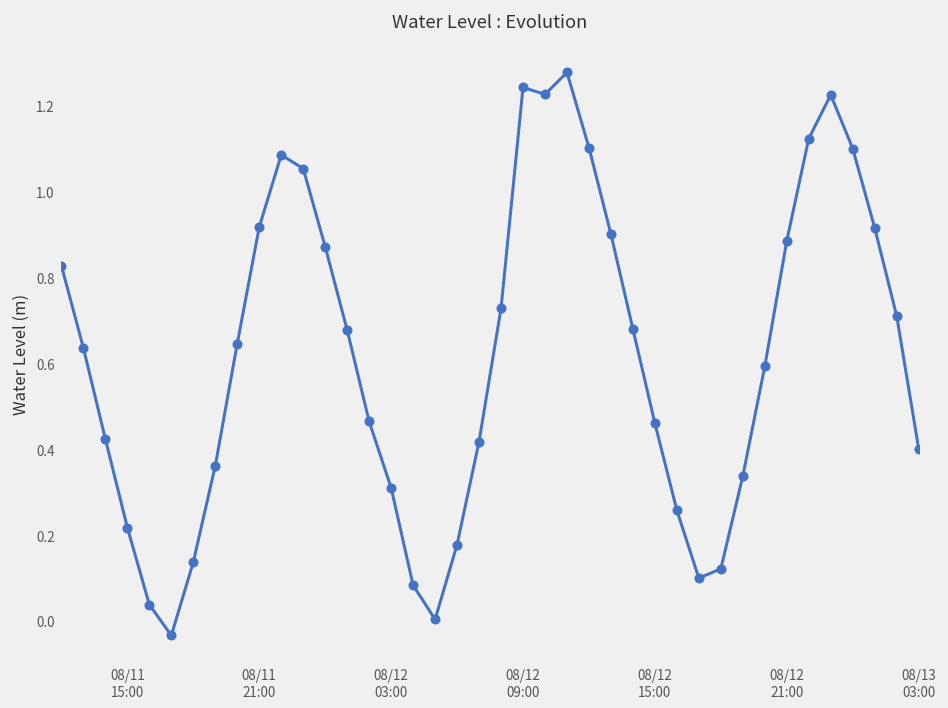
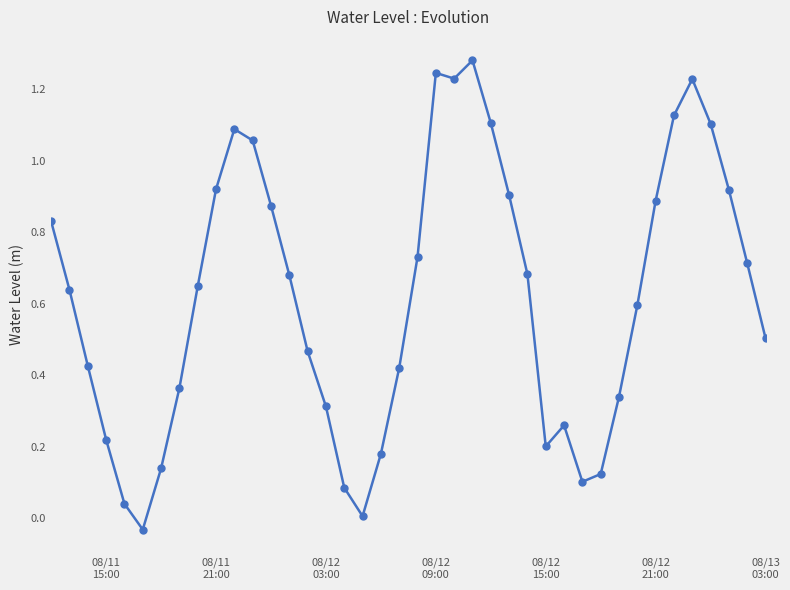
08/12 15:00: 0.46 -> 0.20
08/13 03:00: 0.40 -> 0.50
